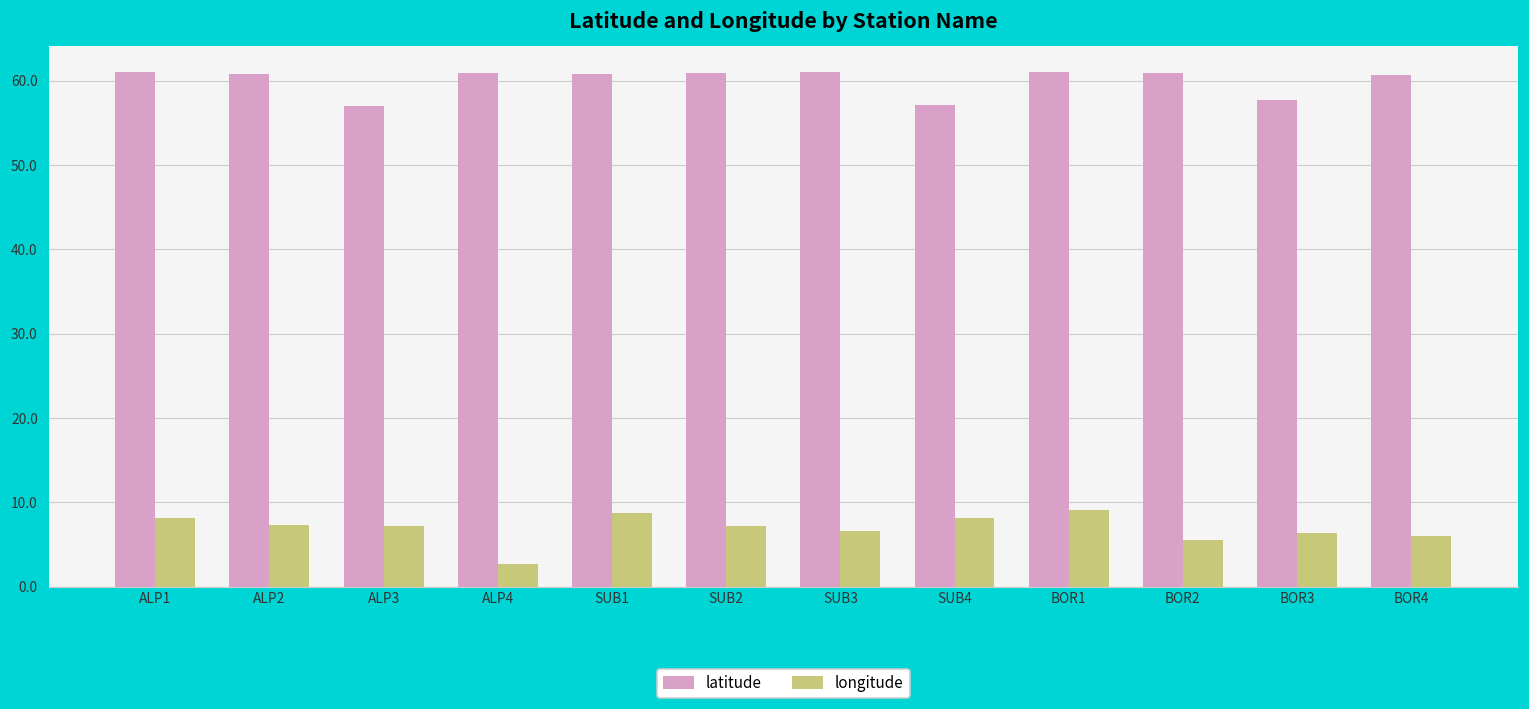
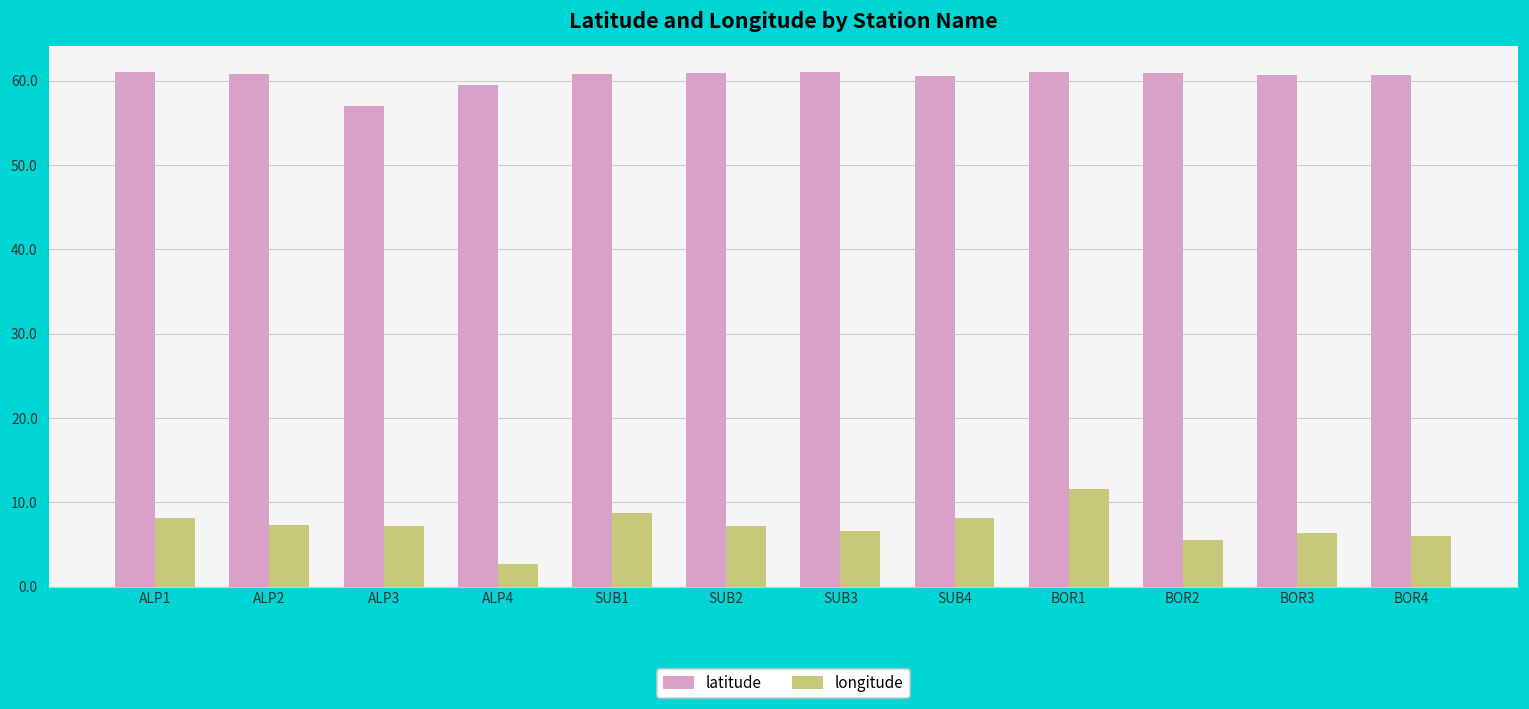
latitude, ALP4: 61 -> 59
latitude, SUB4: 57 -> 61
longitude, BOR1: 9 -> 12
latitude, BOR3: 58 -> 61
